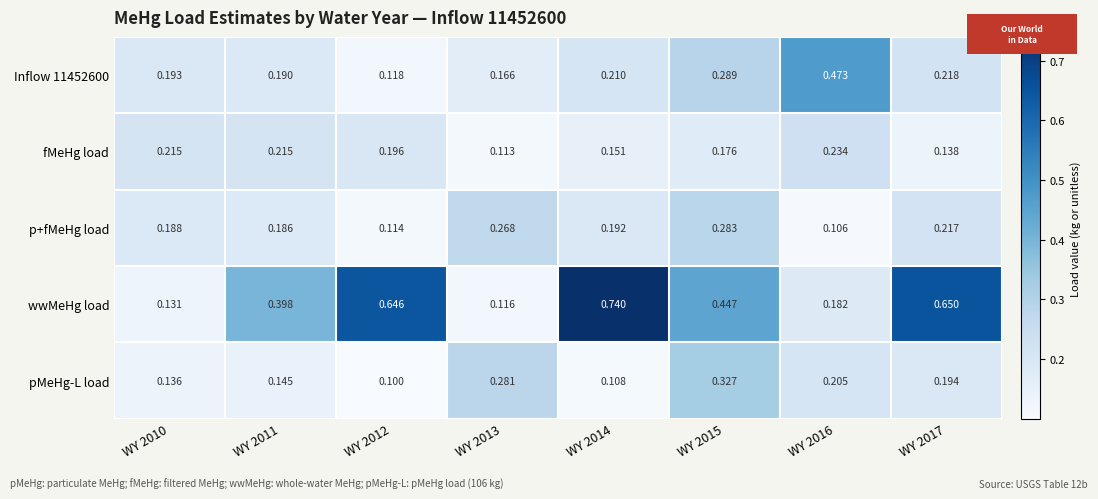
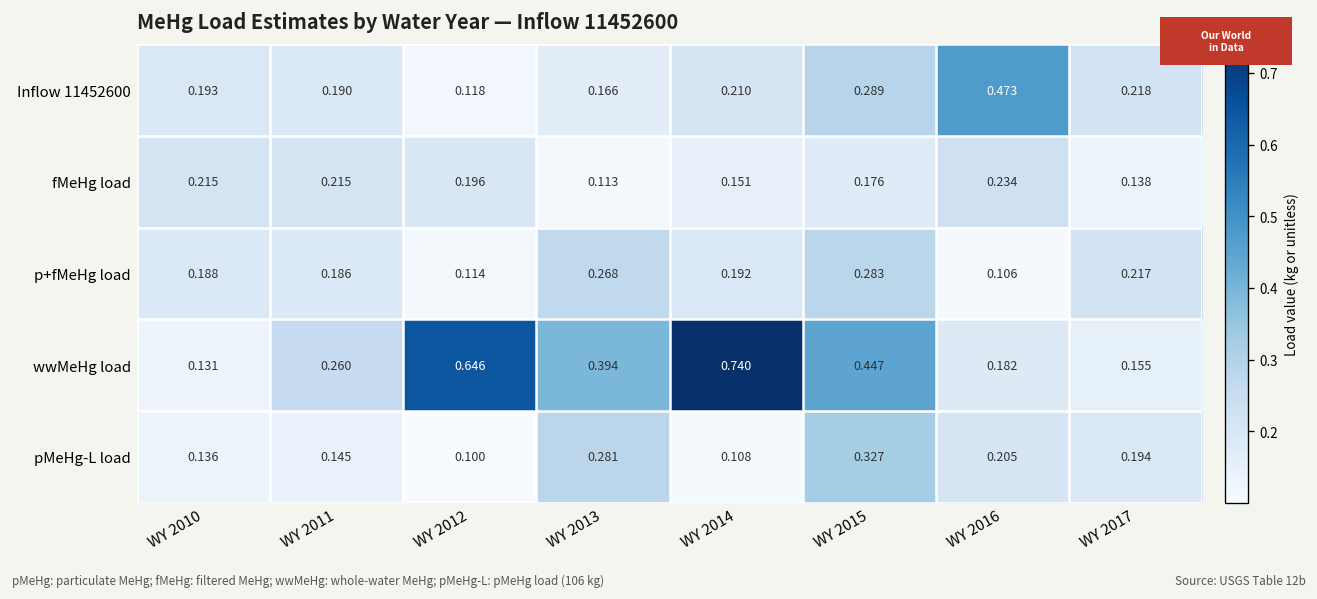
wwMeHg load, WY 2011: 0.398 -> 0.260
wwMeHg load, WY 2013: 0.116 -> 0.394
wwMeHg load, WY 2017: 0.650 -> 0.155
